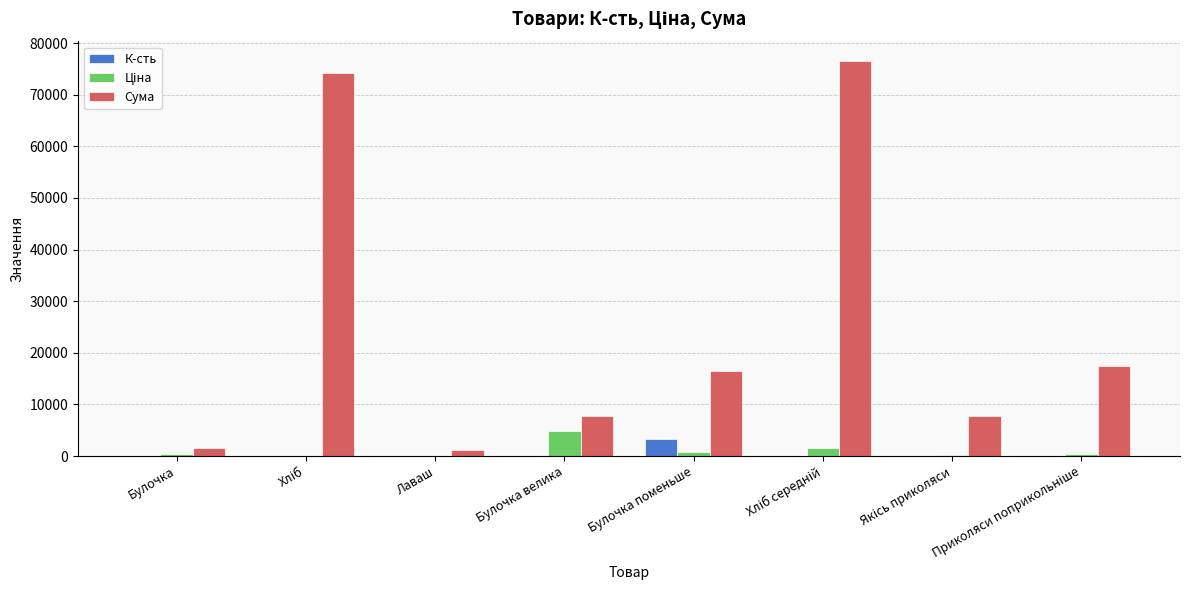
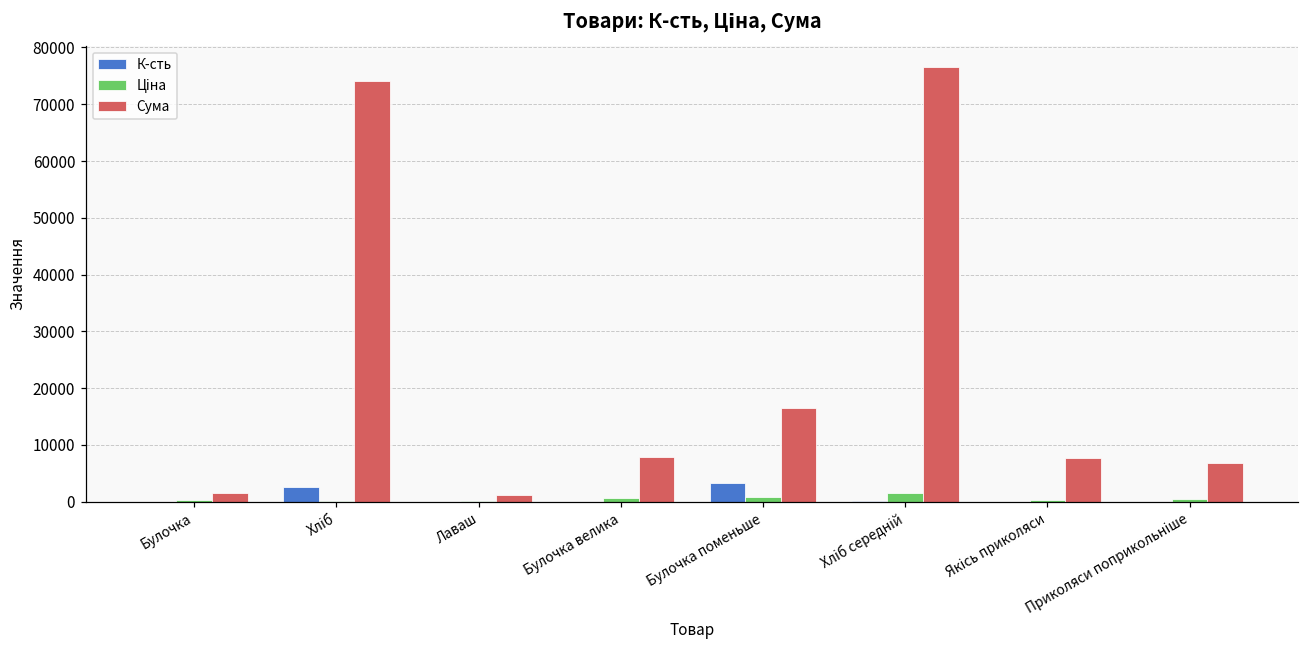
К-сть, Хліб: 0 -> 3000
Ціна, Булочка велика: 5000 -> 1000
Сума, Приколяси поприкольніше: 17000 -> 7000
